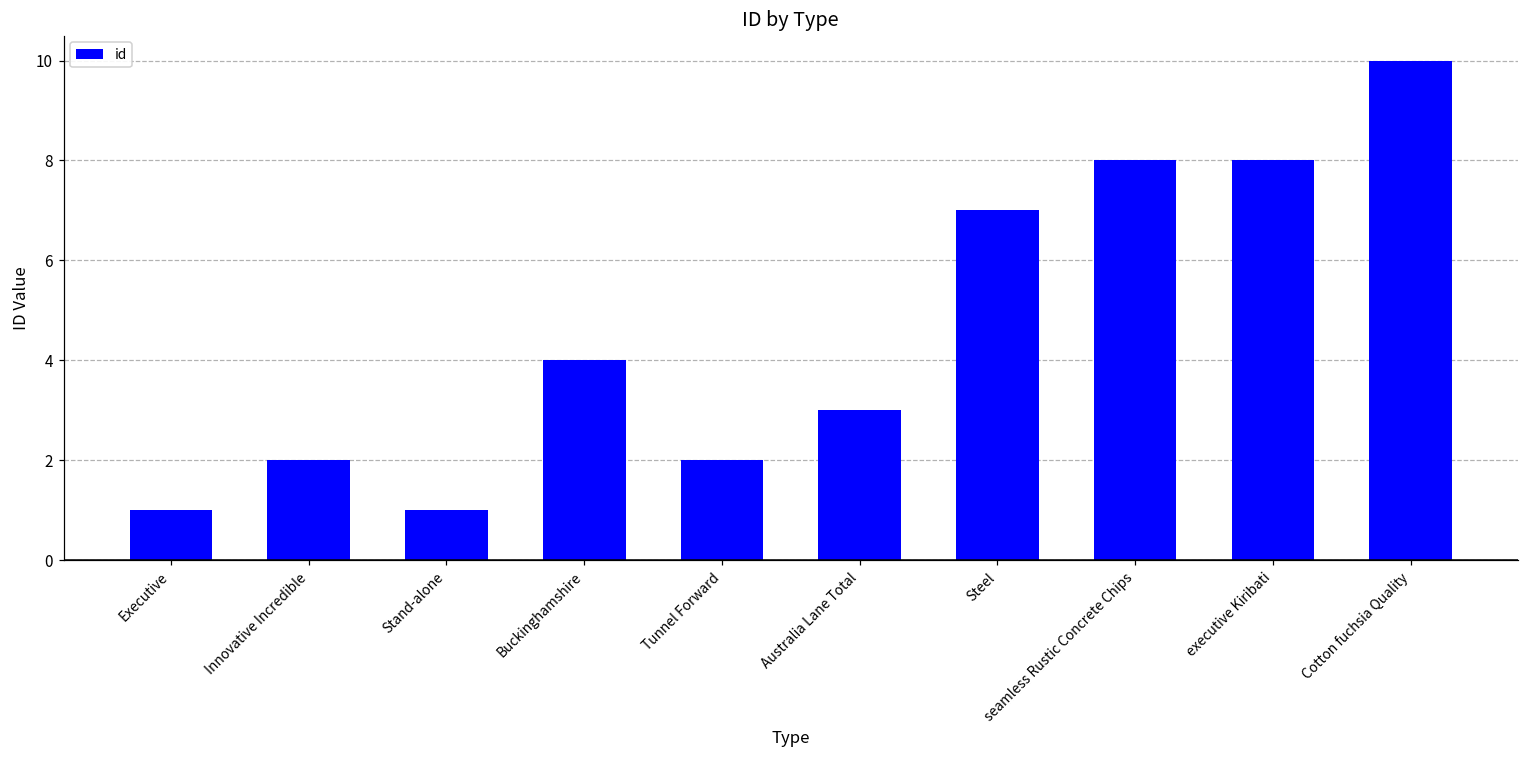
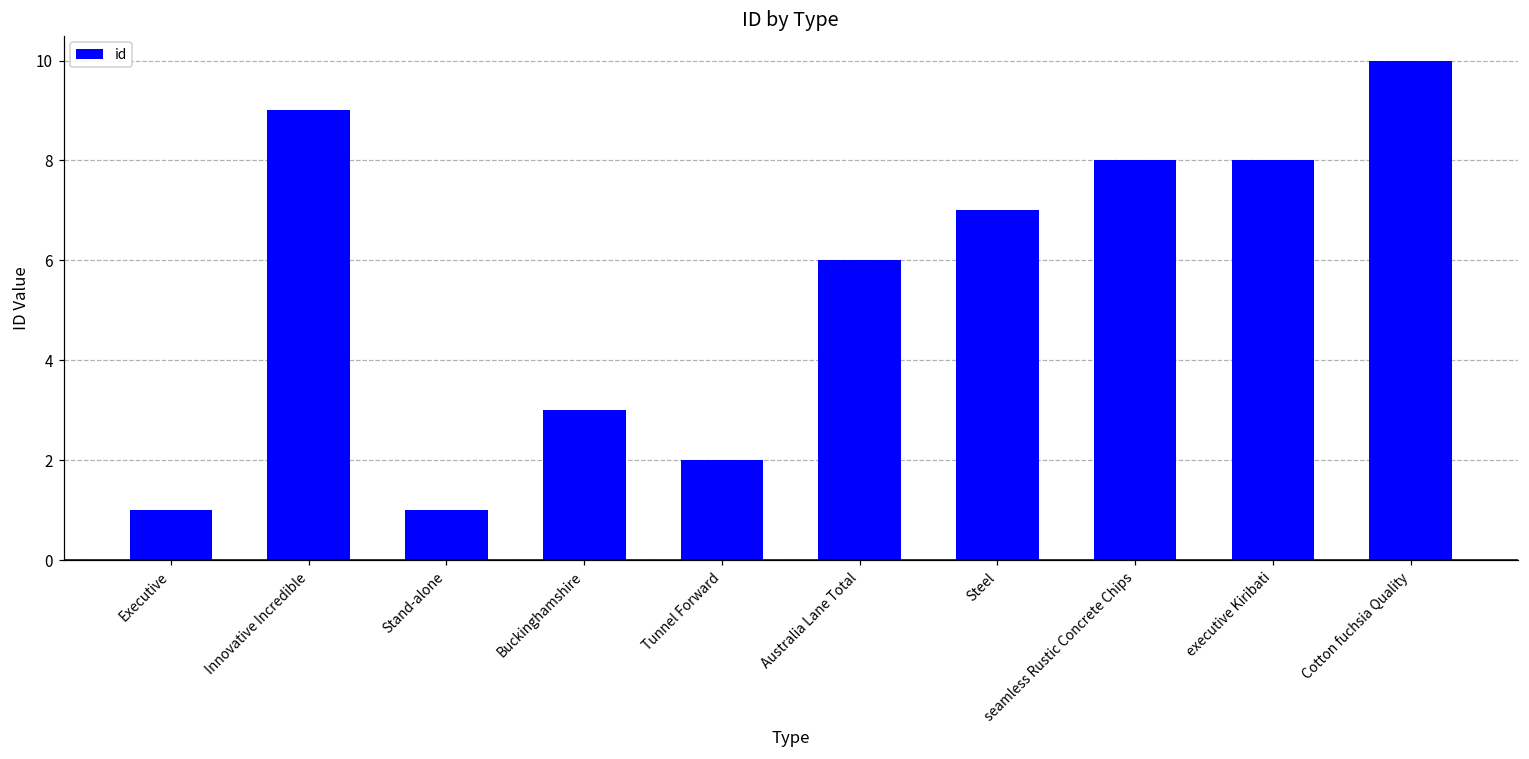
Innovative Incredible: 2 -> 9
Buckinghamshire: 4 -> 3
Australia Lane Total: 3 -> 6
